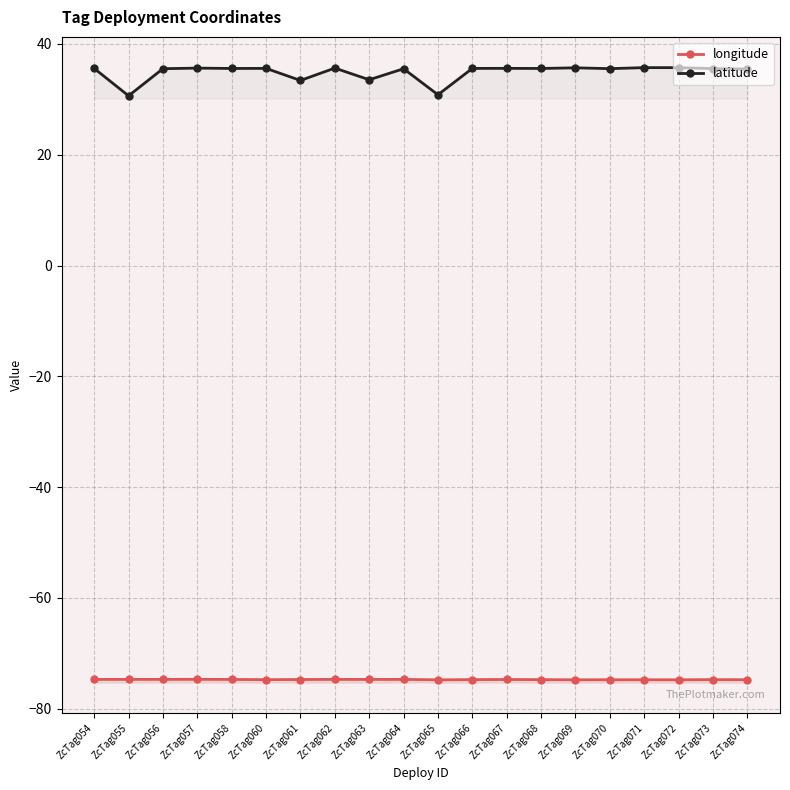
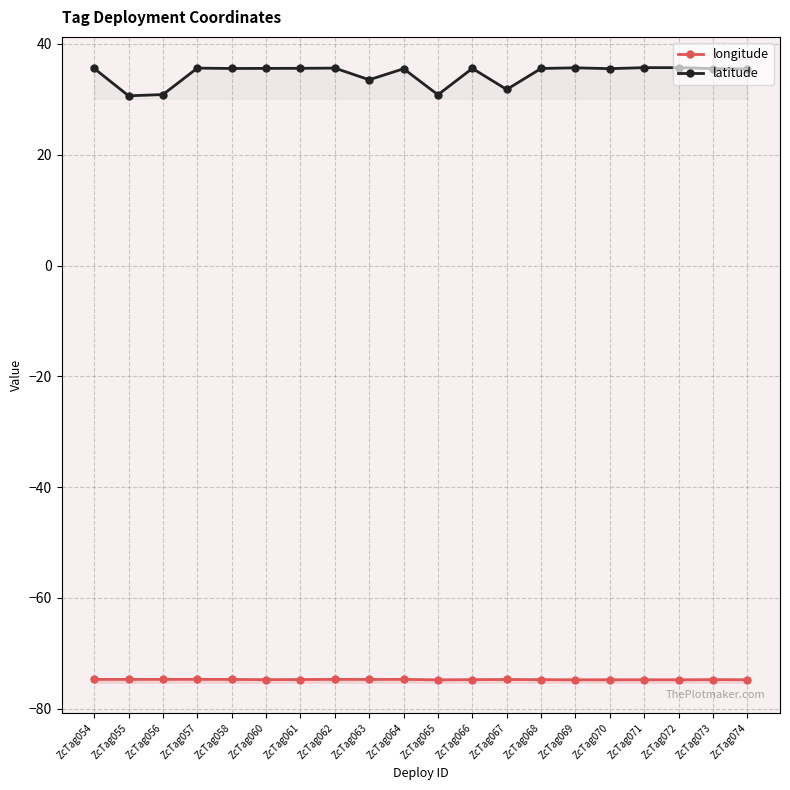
latitude, ZcTag056: 36 -> 31
latitude, ZcTag061: 33 -> 36
latitude, ZcTag067: 36 -> 32
